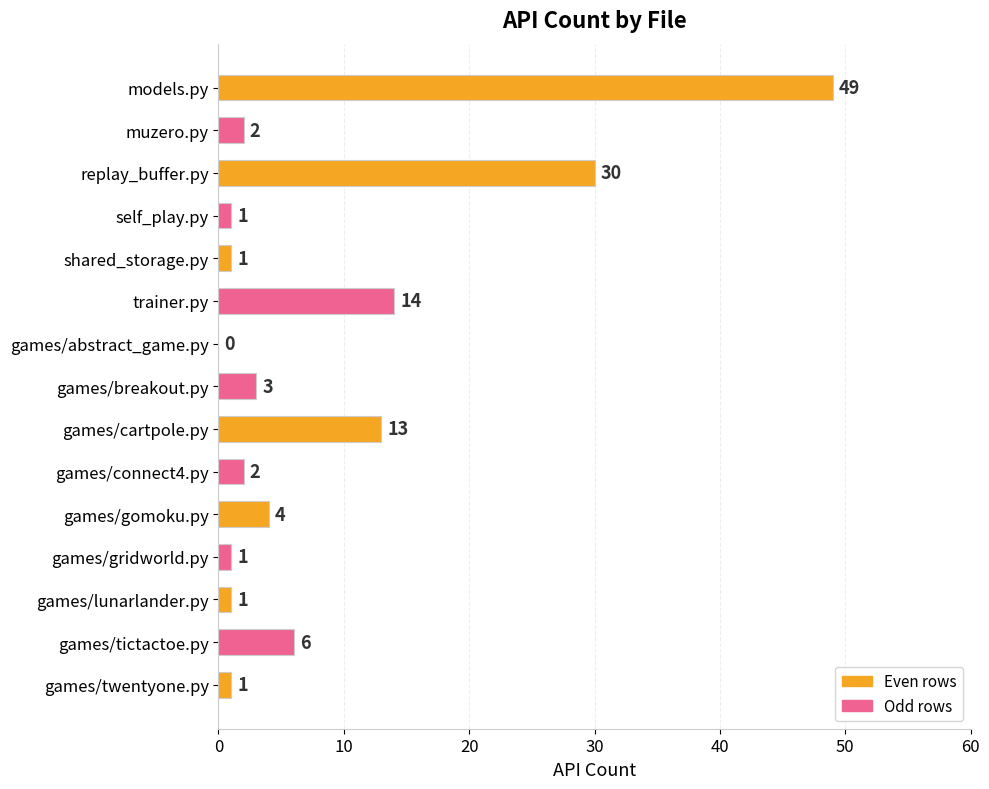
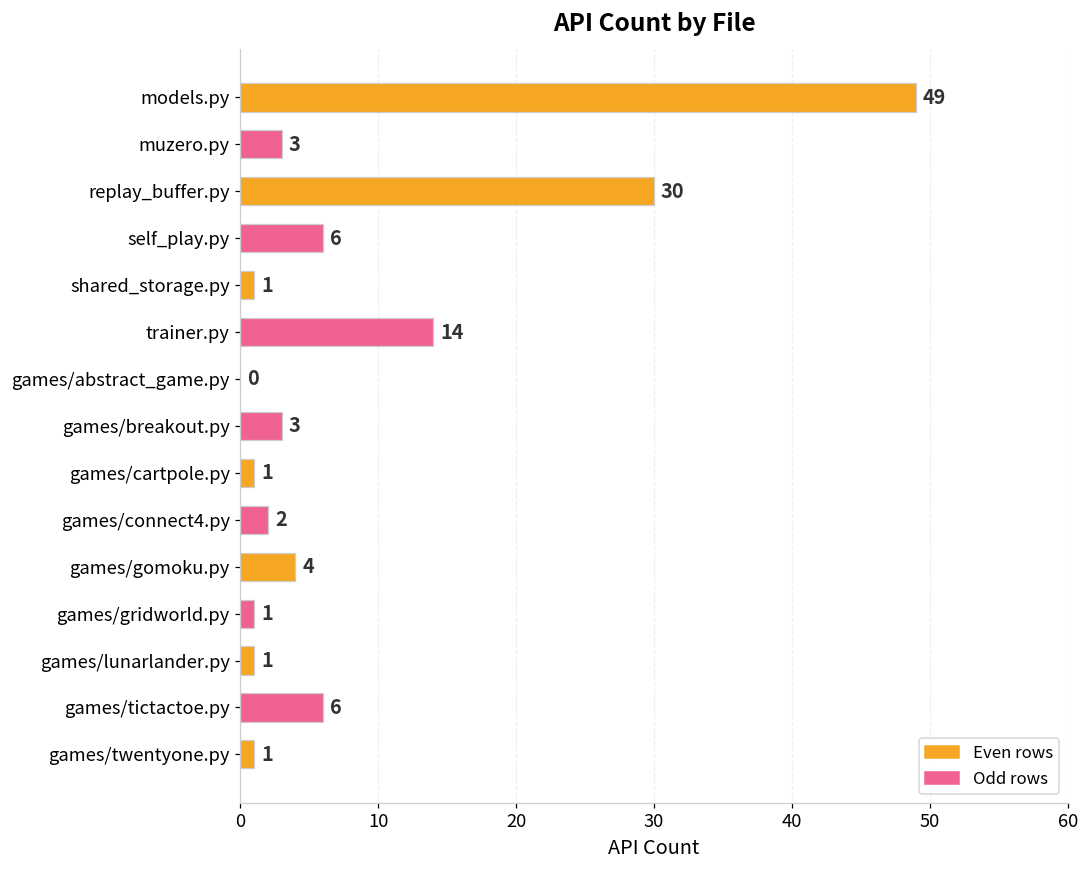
muzero.py: 2 -> 3
self_play.py: 1 -> 6
games/cartpole.py: 13 -> 1
